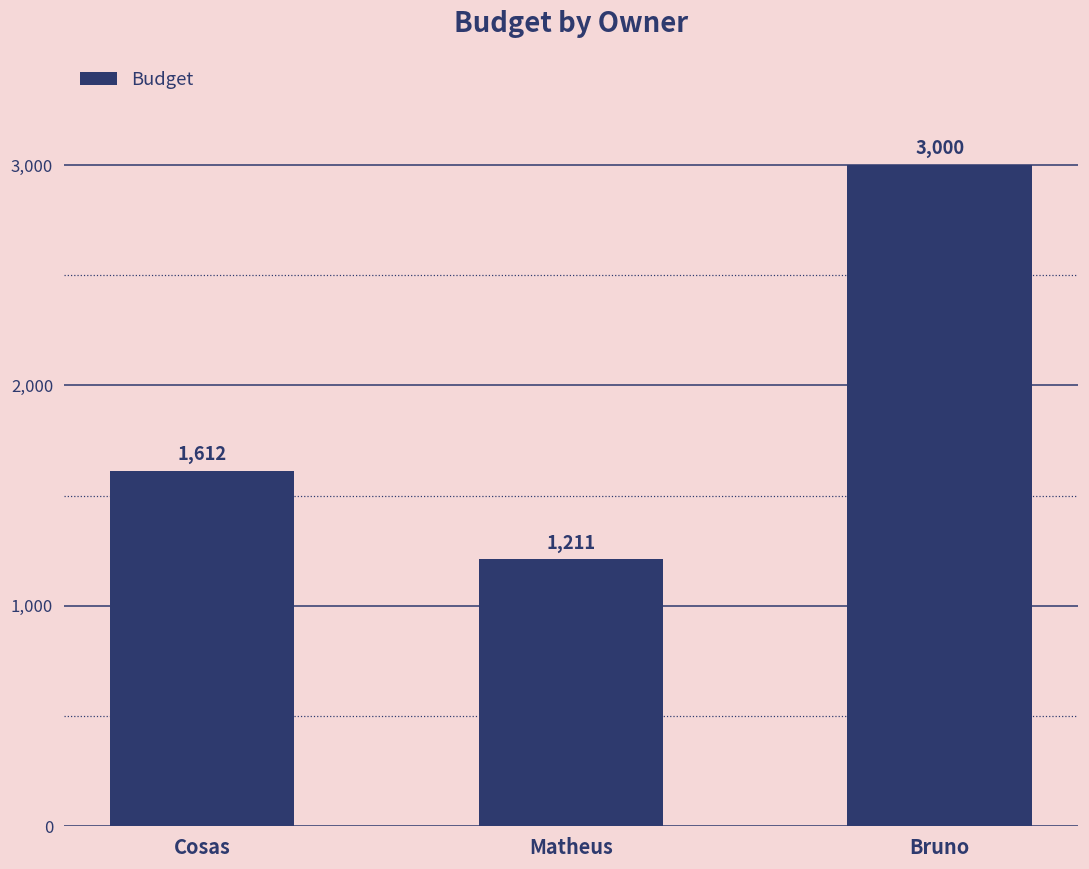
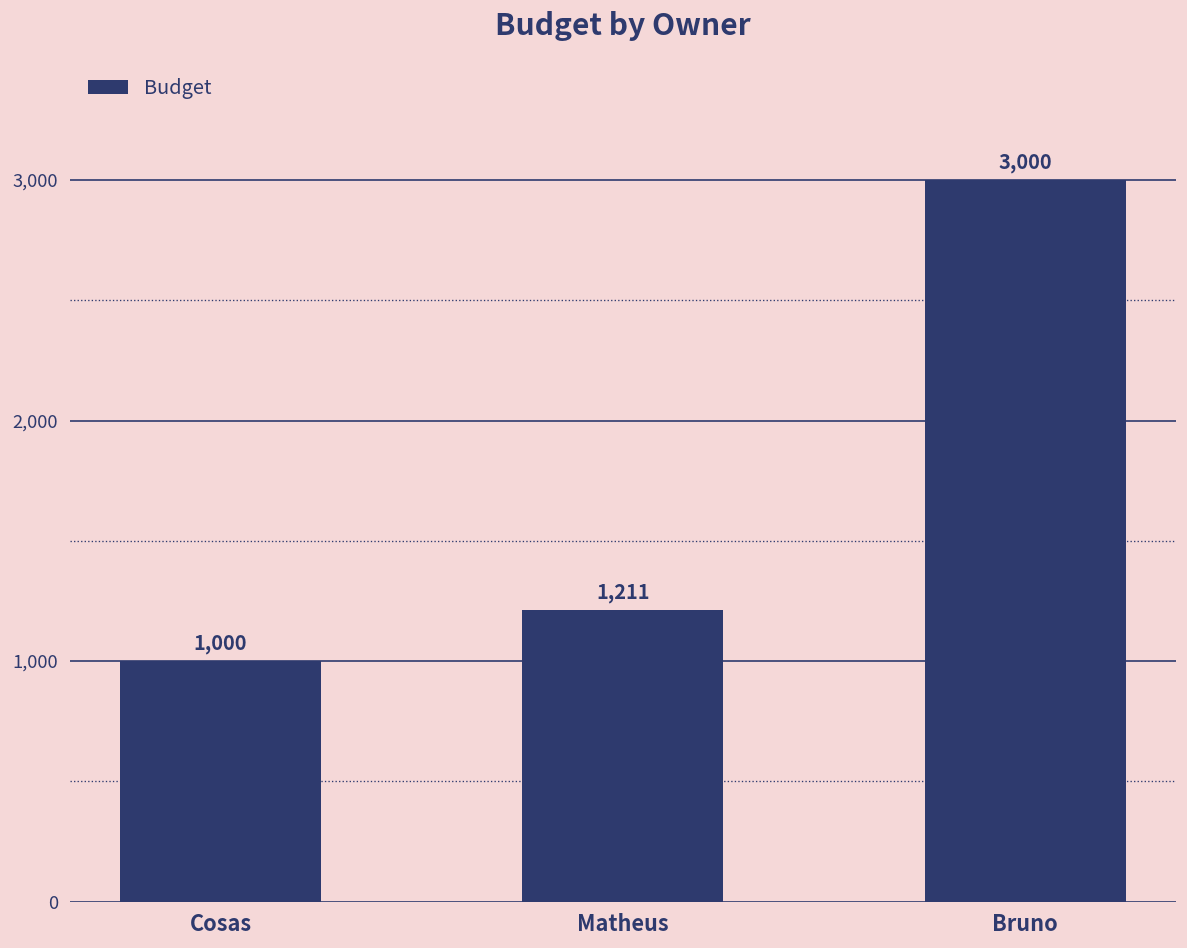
Cosas: 1,612 -> 1,000
